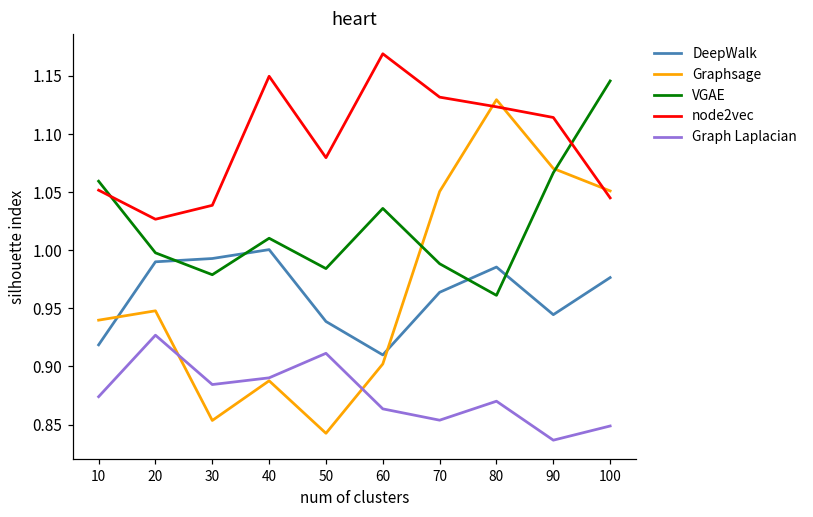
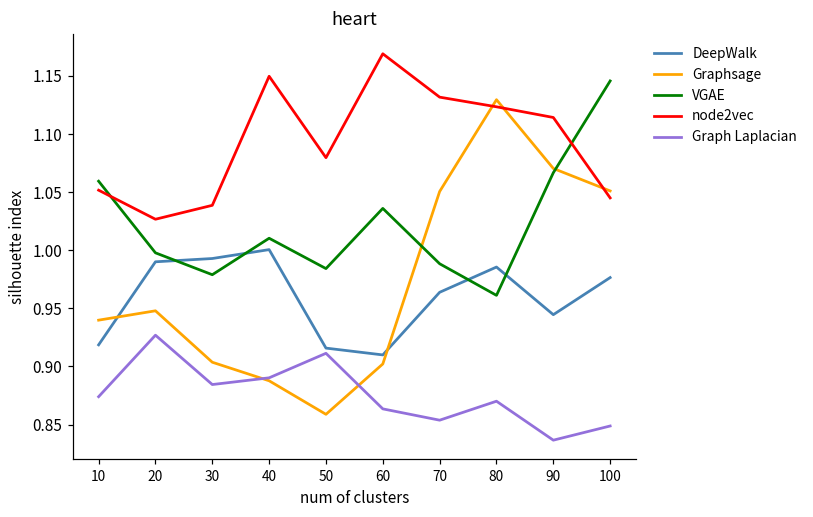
Graphsage, 30: 0.854 -> 0.904
DeepWalk, 50: 0.939 -> 0.916
Graphsage, 50: 0.842 -> 0.859
